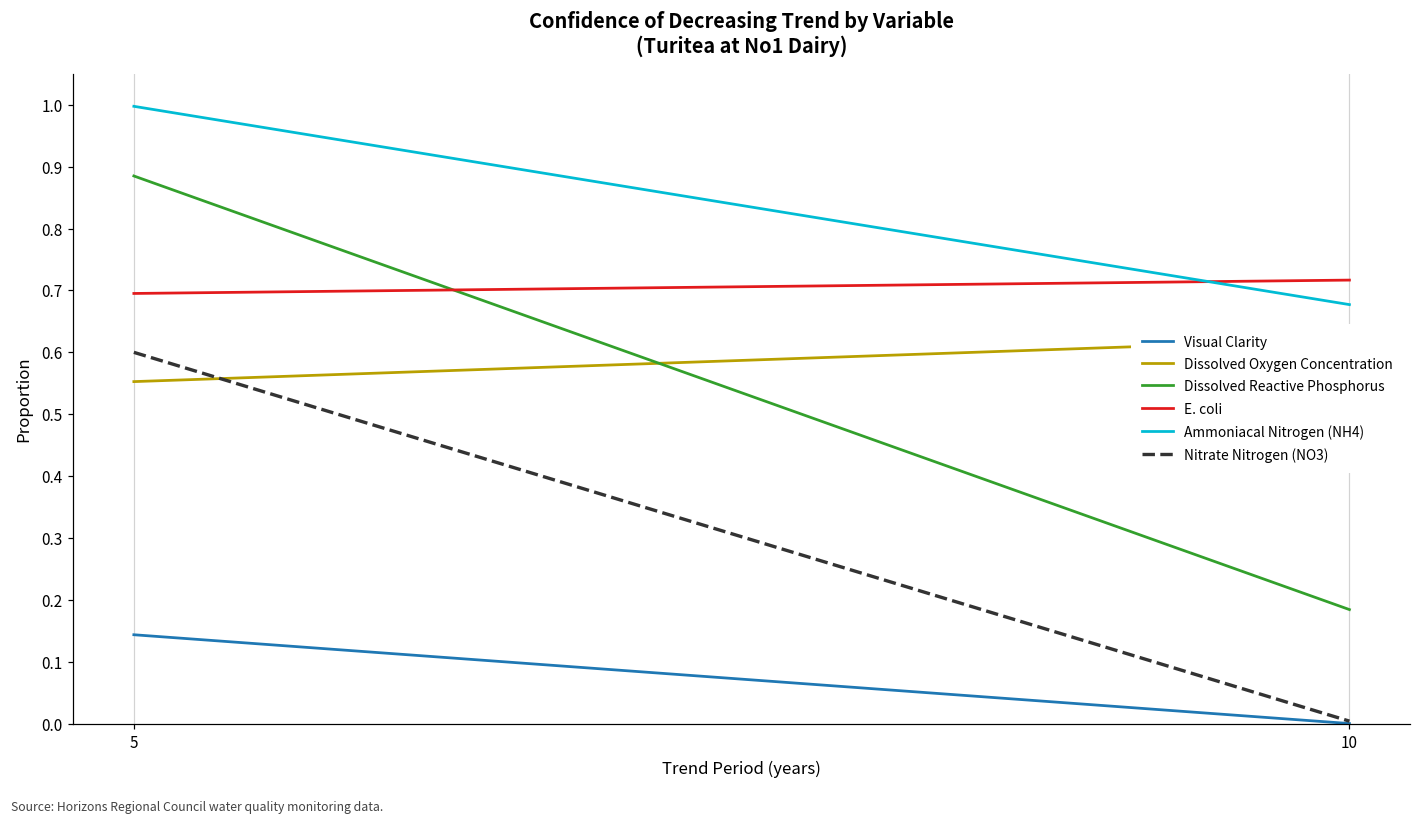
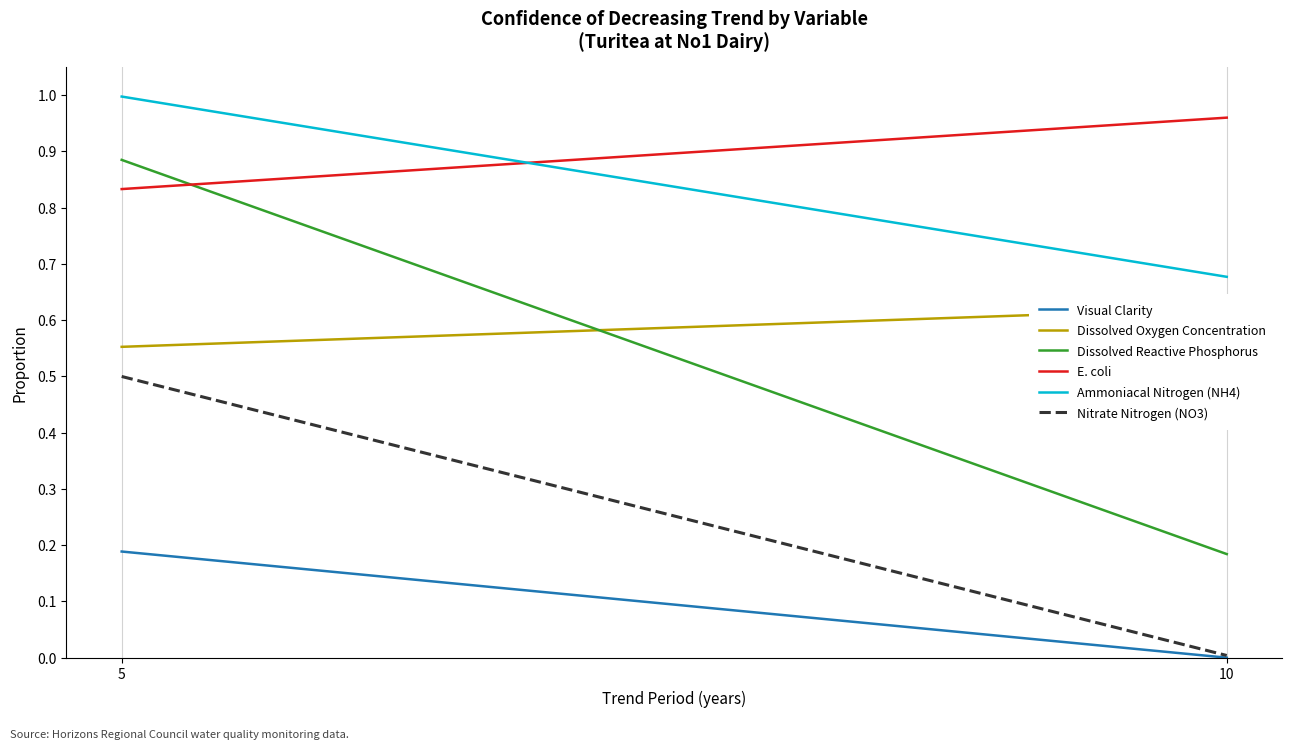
Visual Clarity, 5: 0.14 -> 0.19
E. coli, 5: 0.70 -> 0.83
Nitrate Nitrogen (NO3), 5: 0.6 -> 0.5
E. coli, 10: 0.72 -> 0.96
